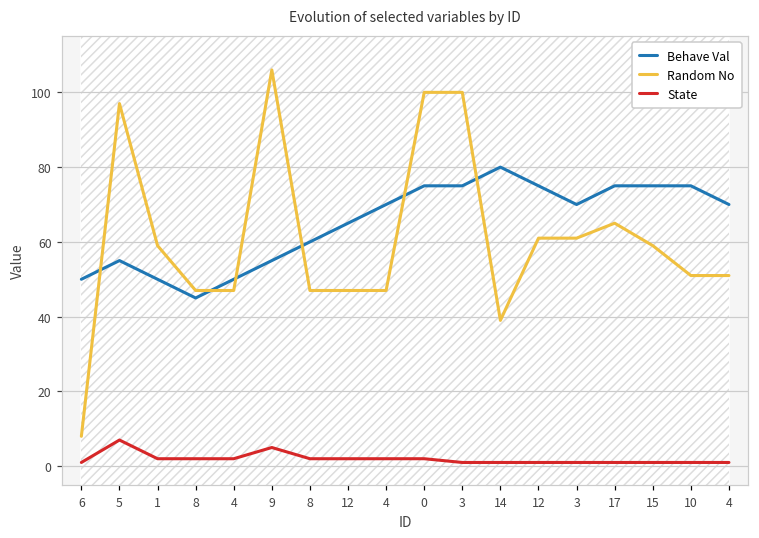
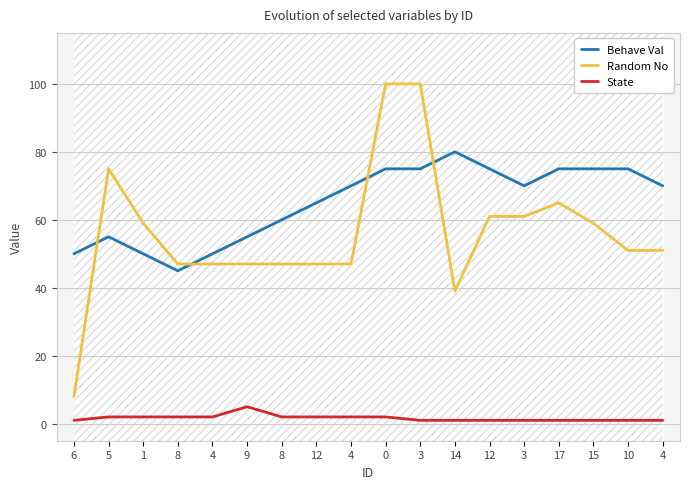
Random No, 5: 97 -> 75
State, 5: 7 -> 2
Random No, 9: 106 -> 47
